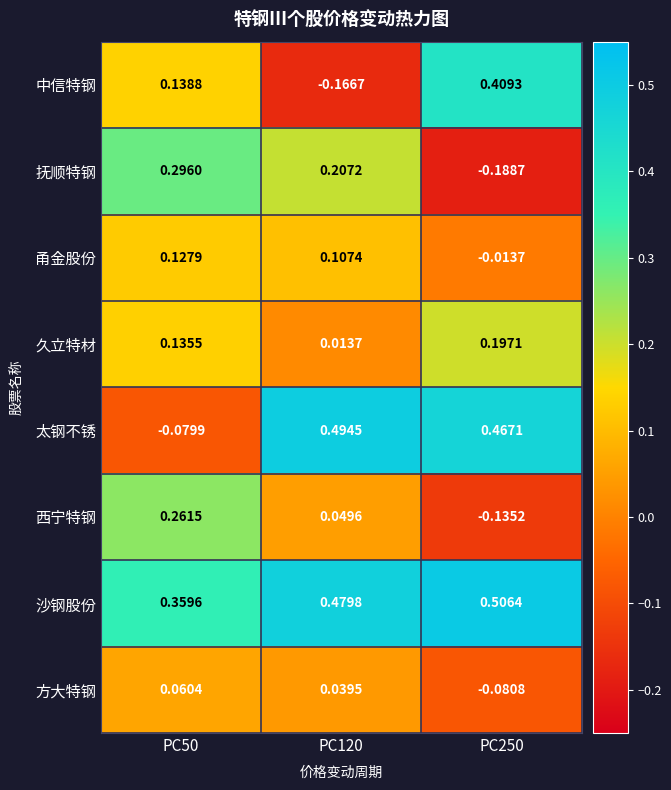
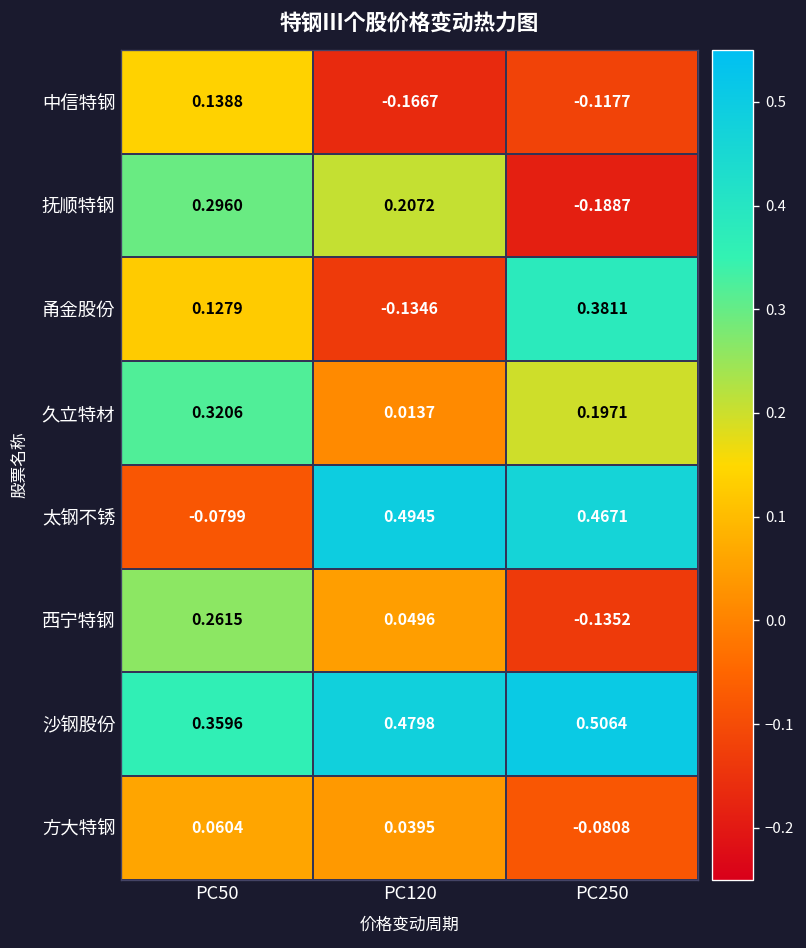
中信特钢, PC250: 0.4093 -> -0.1177
甬金股份, PC120: 0.1074 -> -0.1346
甬金股份, PC250: -0.0137 -> 0.3811
久立特材, PC50: 0.1355 -> 0.3206
